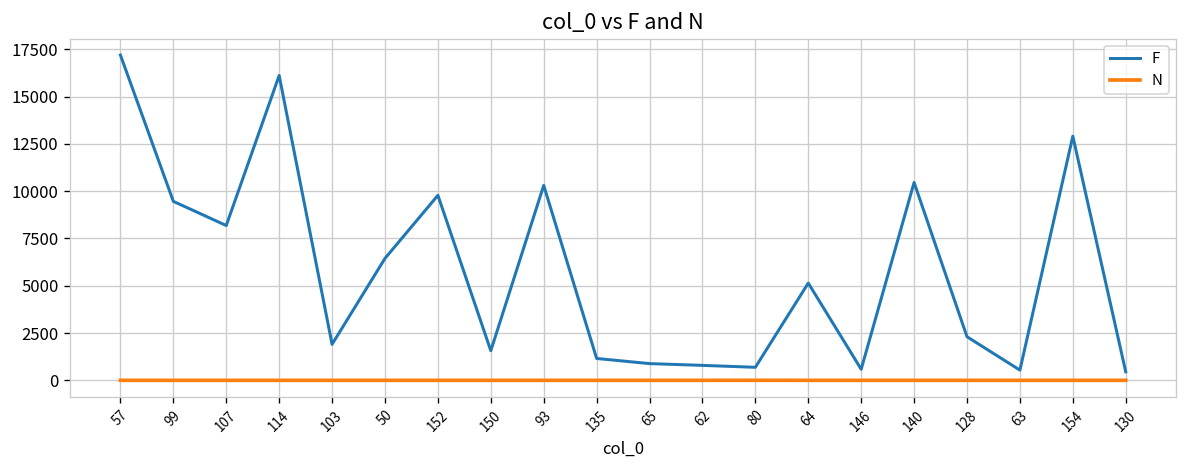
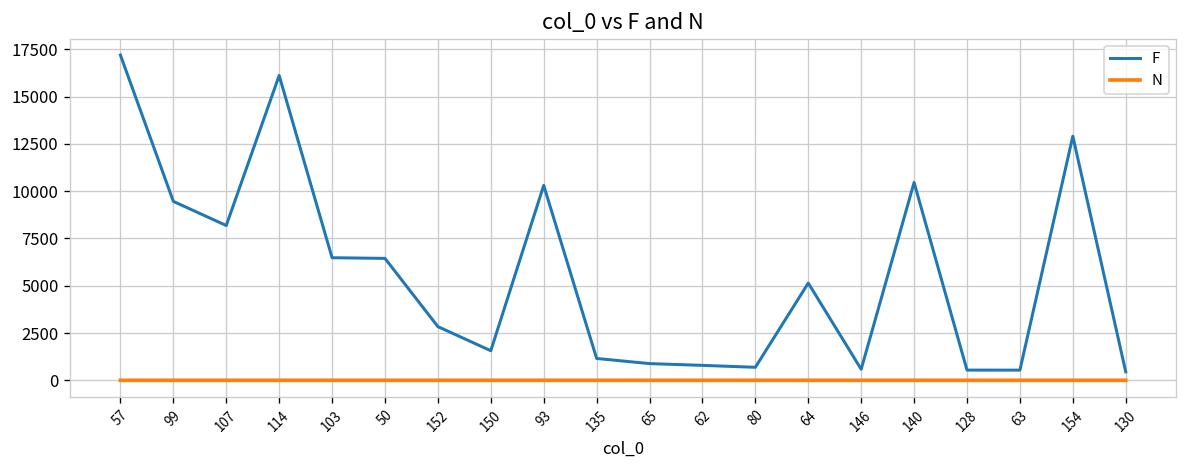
F, 103: 1900 -> 6500
F, 152: 9800 -> 2800
F, 128: 2300 -> 500
